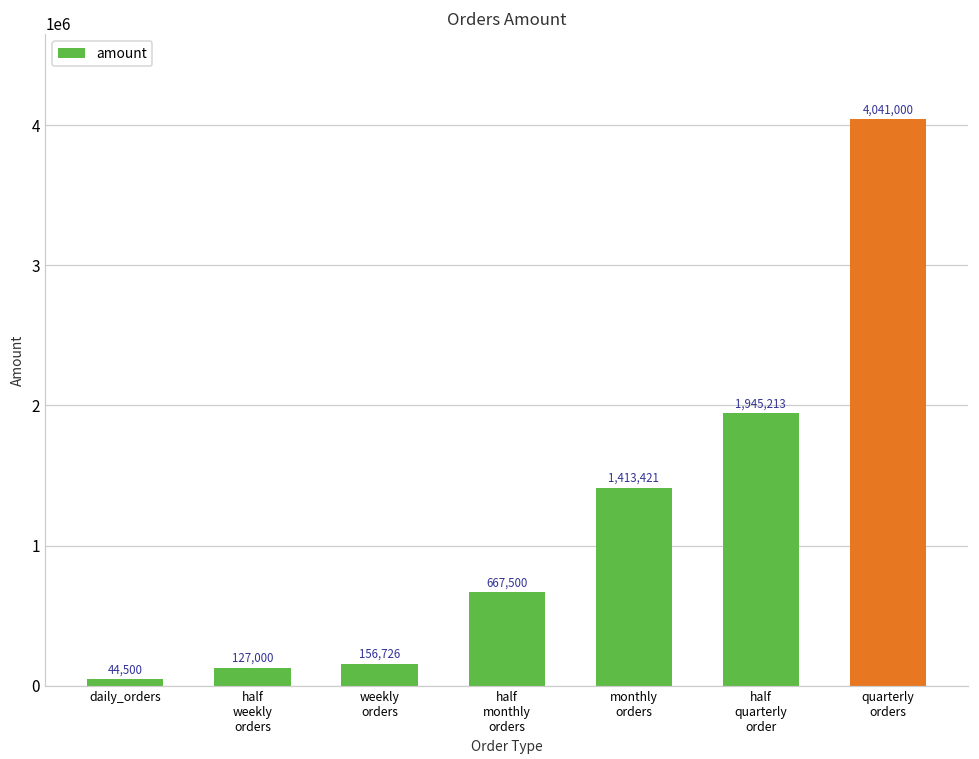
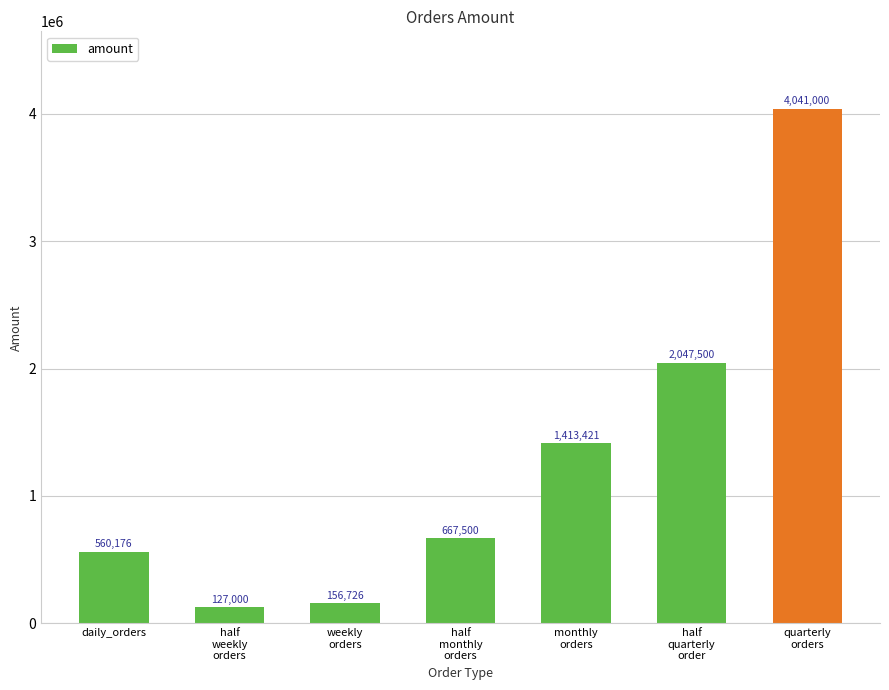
daily_orders: 44,500 -> 560,176
half quarterly order: 1,945,213 -> 2,047,500
